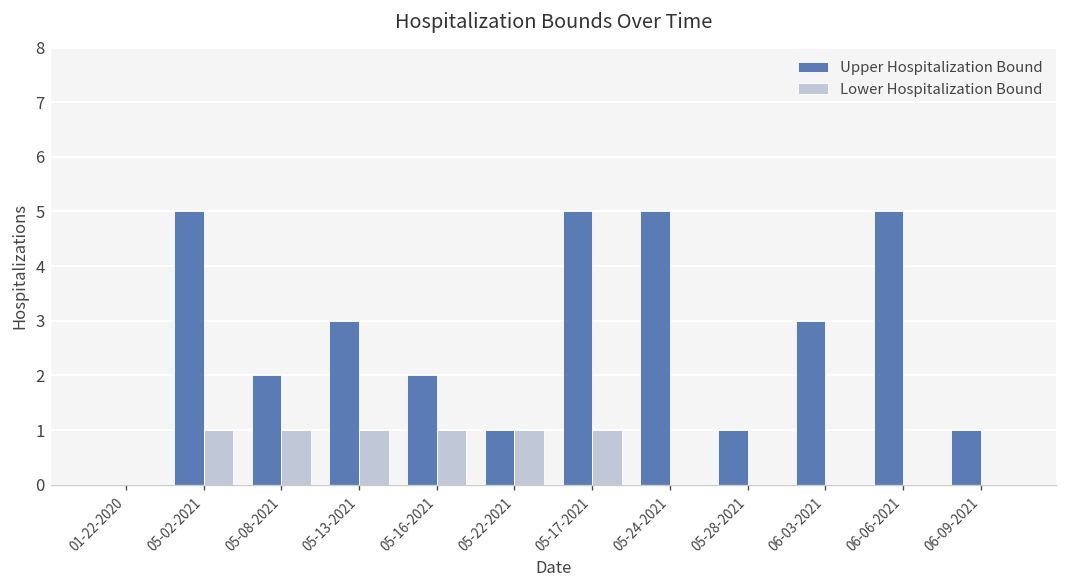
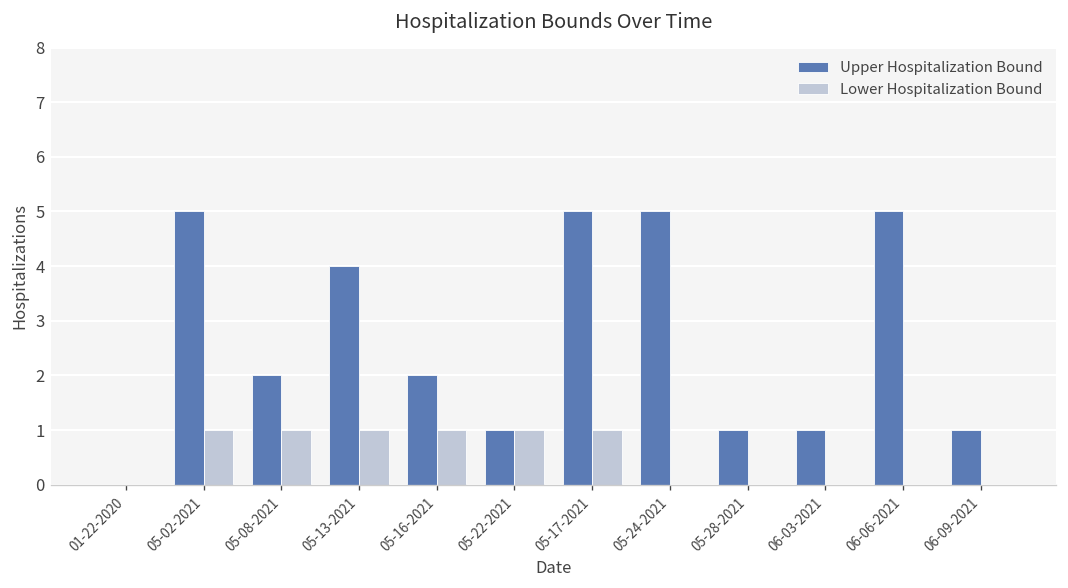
Upper Hospitalization Bound, 05-13-2021: 3 -> 4
Upper Hospitalization Bound, 06-03-2021: 3 -> 1
